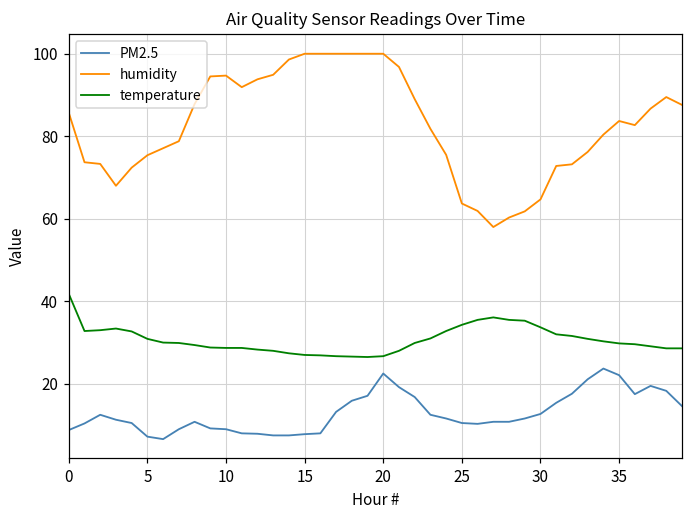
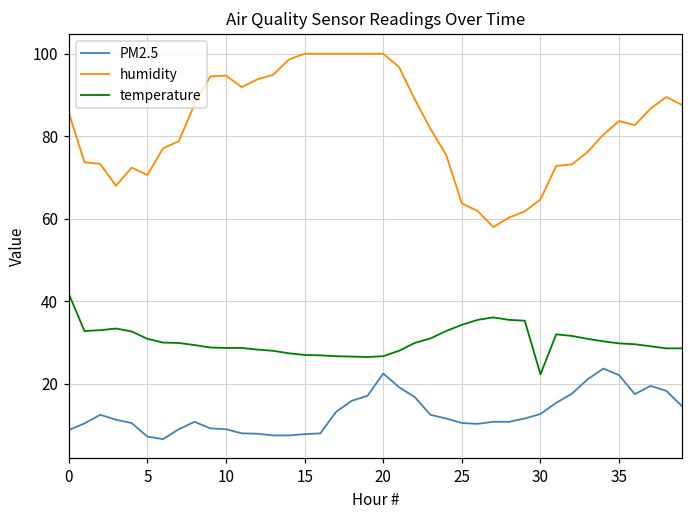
humidity, 5: 75 -> 71
temperature, 30: 34 -> 22
